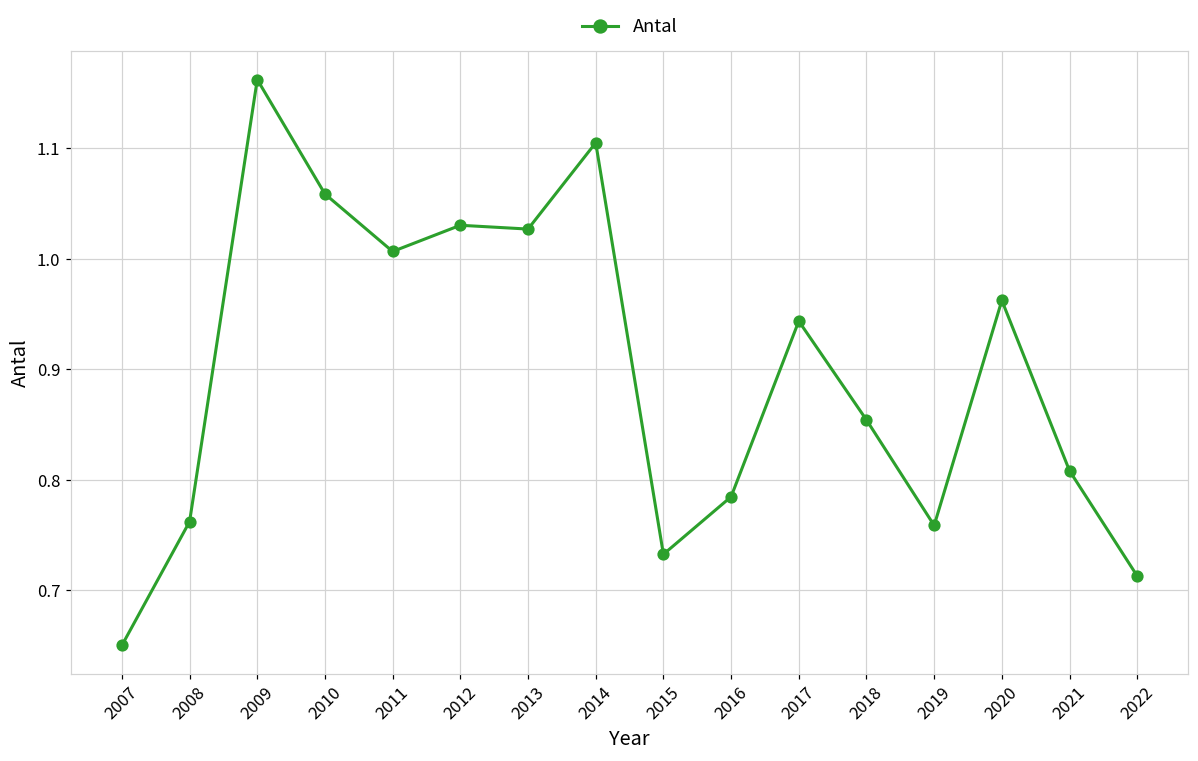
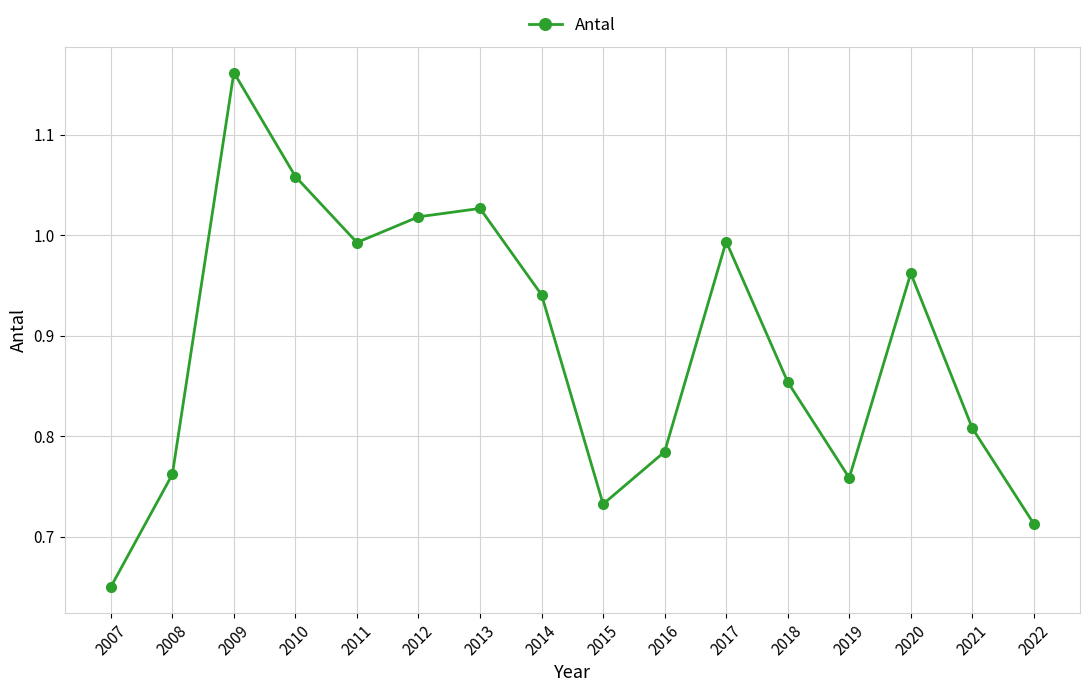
2011: 1.006 -> 0.993
2012: 1.030 -> 1.018
2014: 1.105 -> 0.941
2017: 0.943 -> 0.994
